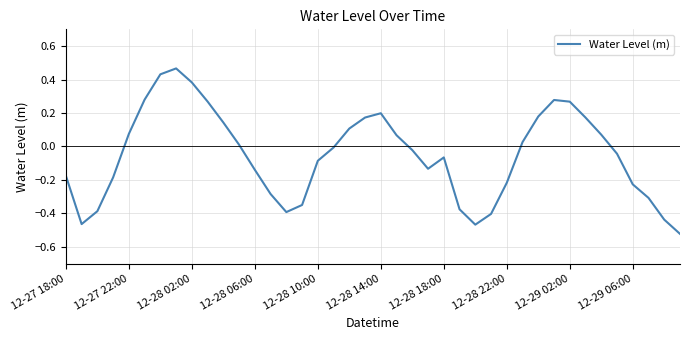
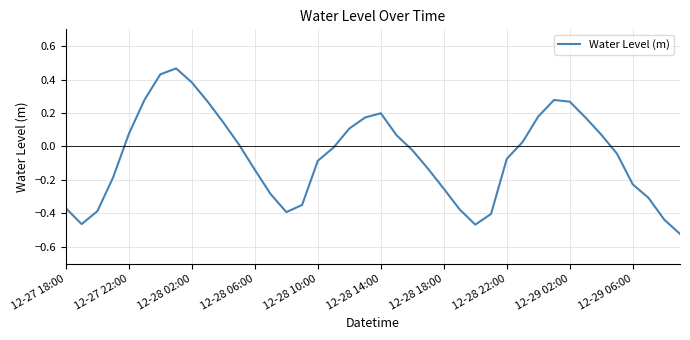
12-27 18:00: -0.18 -> -0.37
12-28 18:00: -0.07 -> -0.25
12-28 22:00: -0.22 -> -0.07
